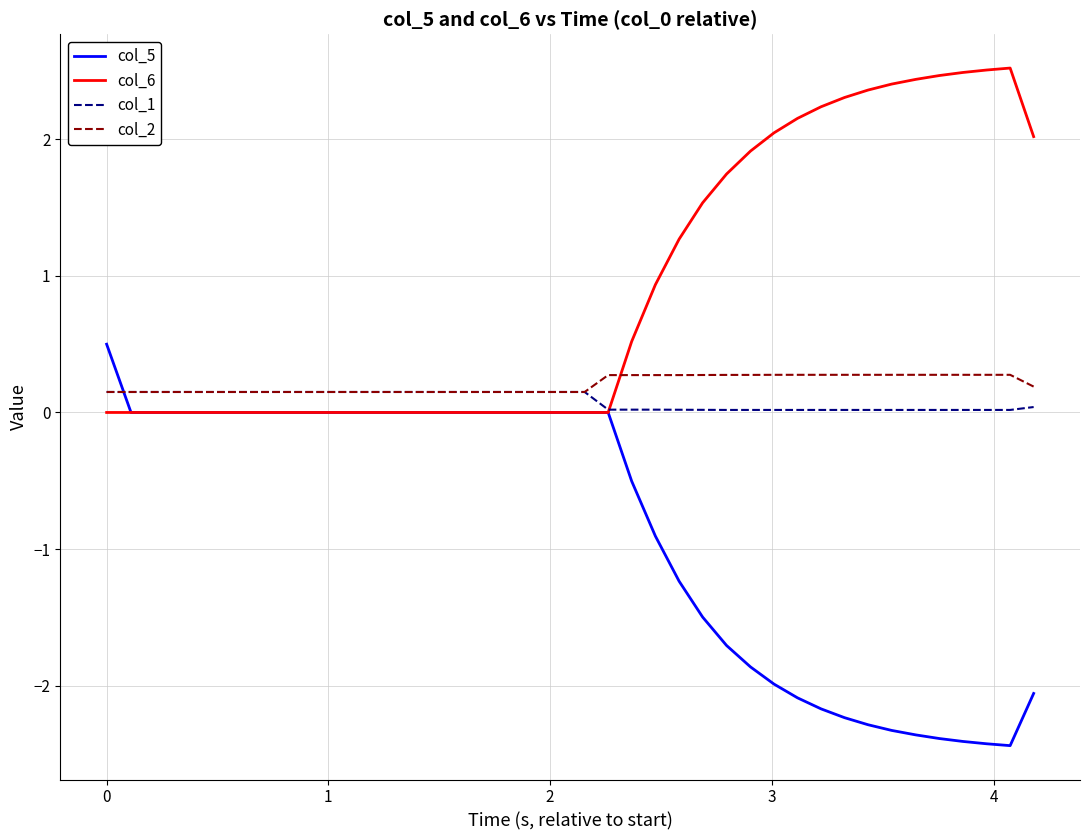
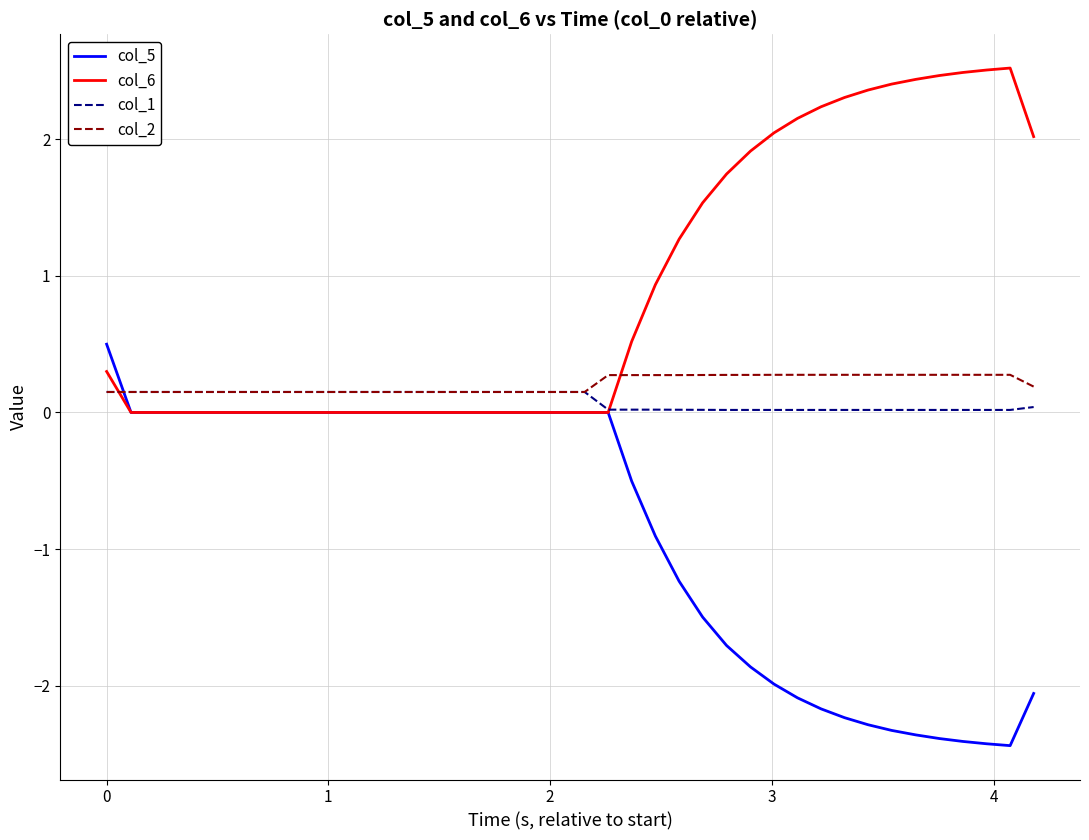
col_6, 0: 0.0 -> 0.3
